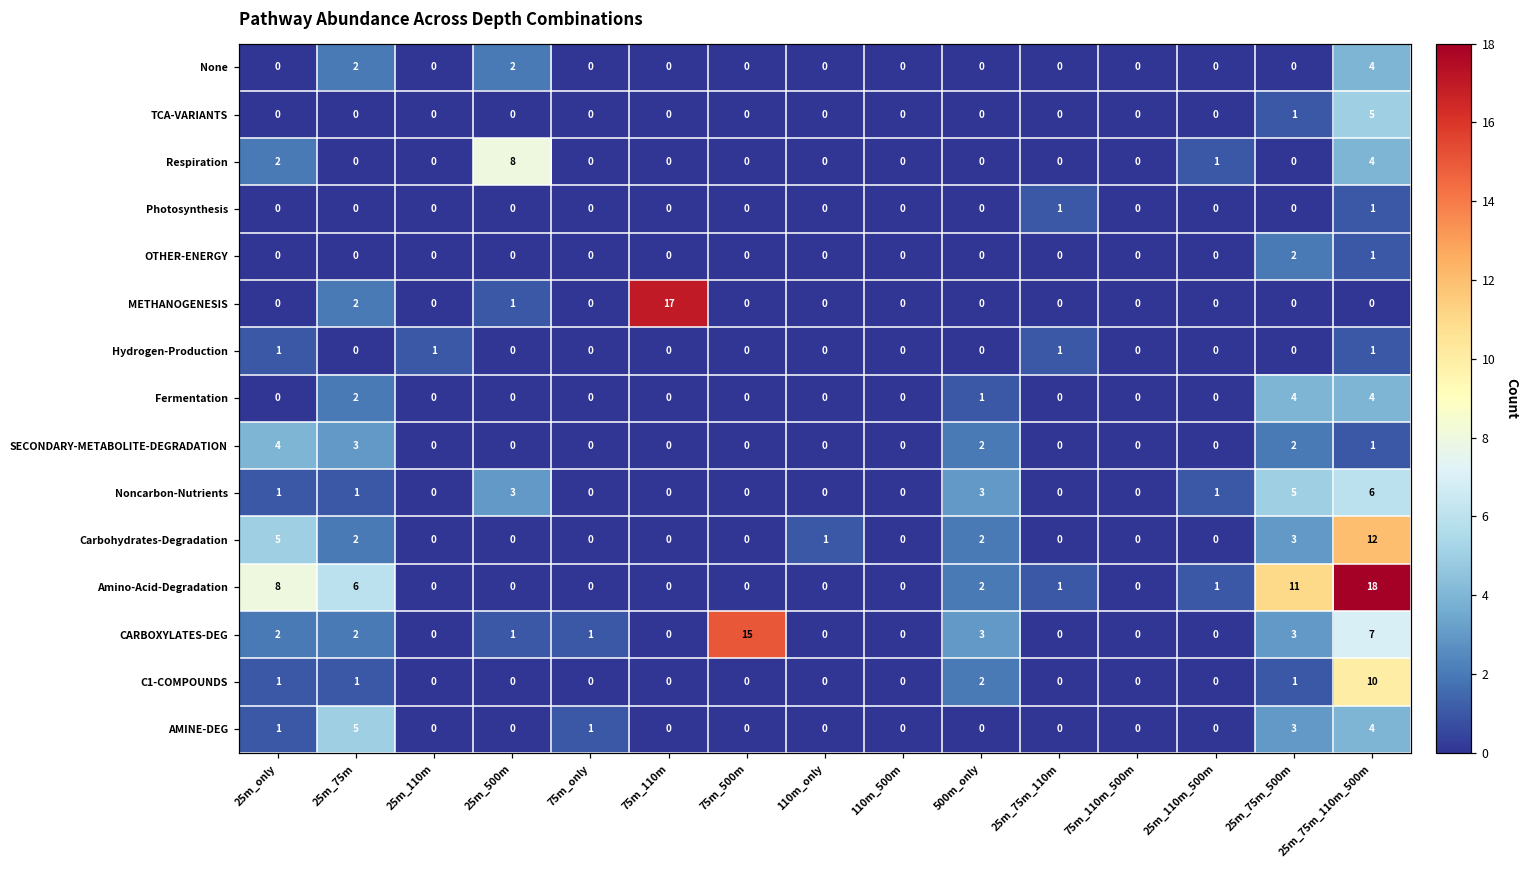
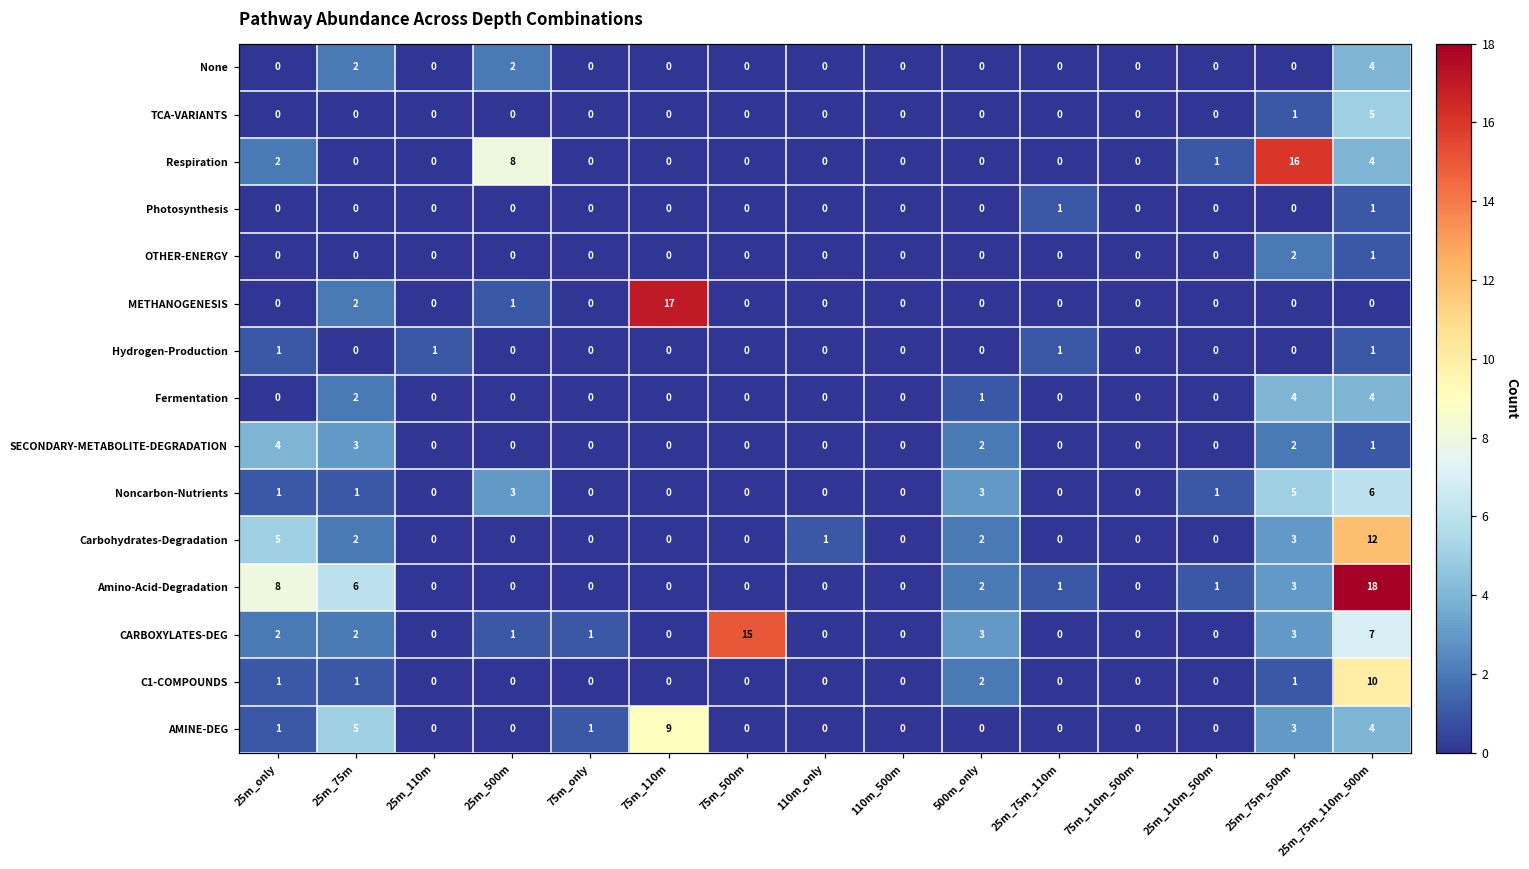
Respiration, 25m_75m_500m: 0 -> 16
Amino-Acid-Degradation, 25m_75m_500m: 11 -> 3
AMINE-DEG, 75m_110m: 0 -> 9
